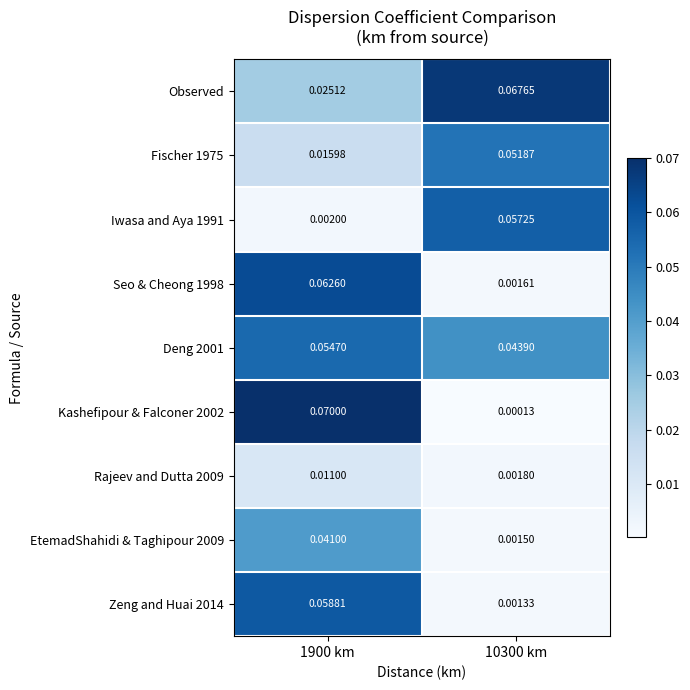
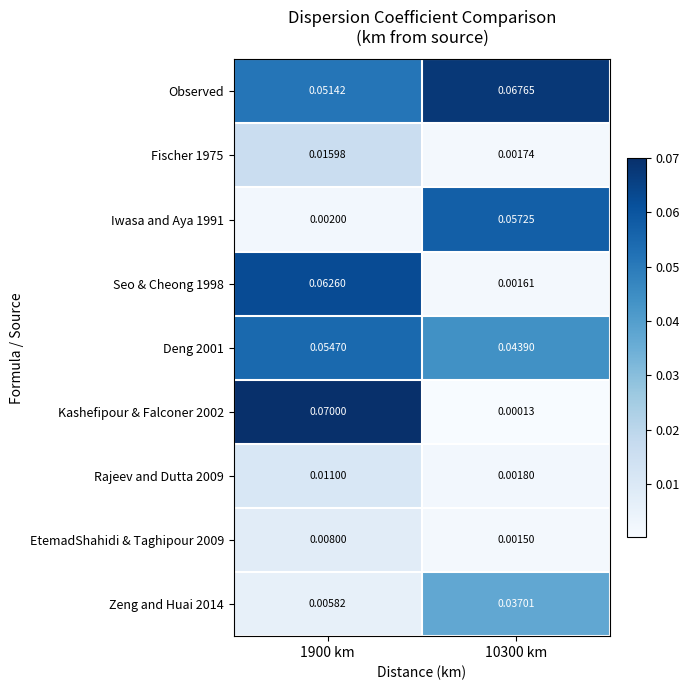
Observed, 1900 km: 0.02512 -> 0.05142
Fischer 1975, 10300 km: 0.05187 -> 0.00174
EtemadShahidi & Taghipour 2009, 1900 km: 0.04100 -> 0.00800
Zeng and Huai 2014, 1900 km: 0.05881 -> 0.00582
Zeng and Huai 2014, 10300 km: 0.00133 -> 0.03701
